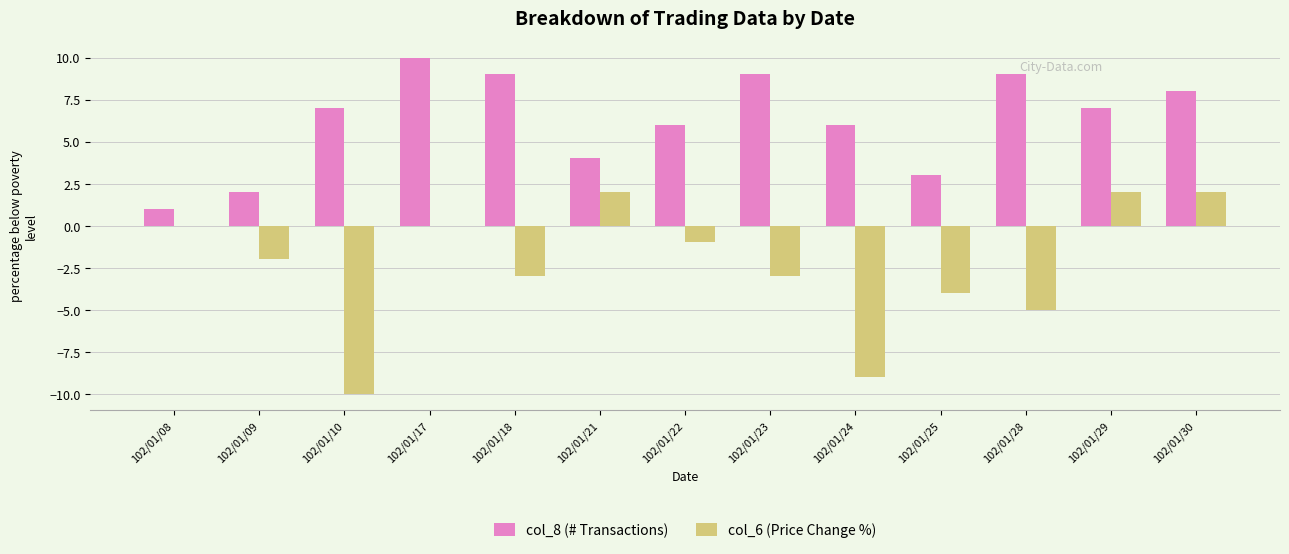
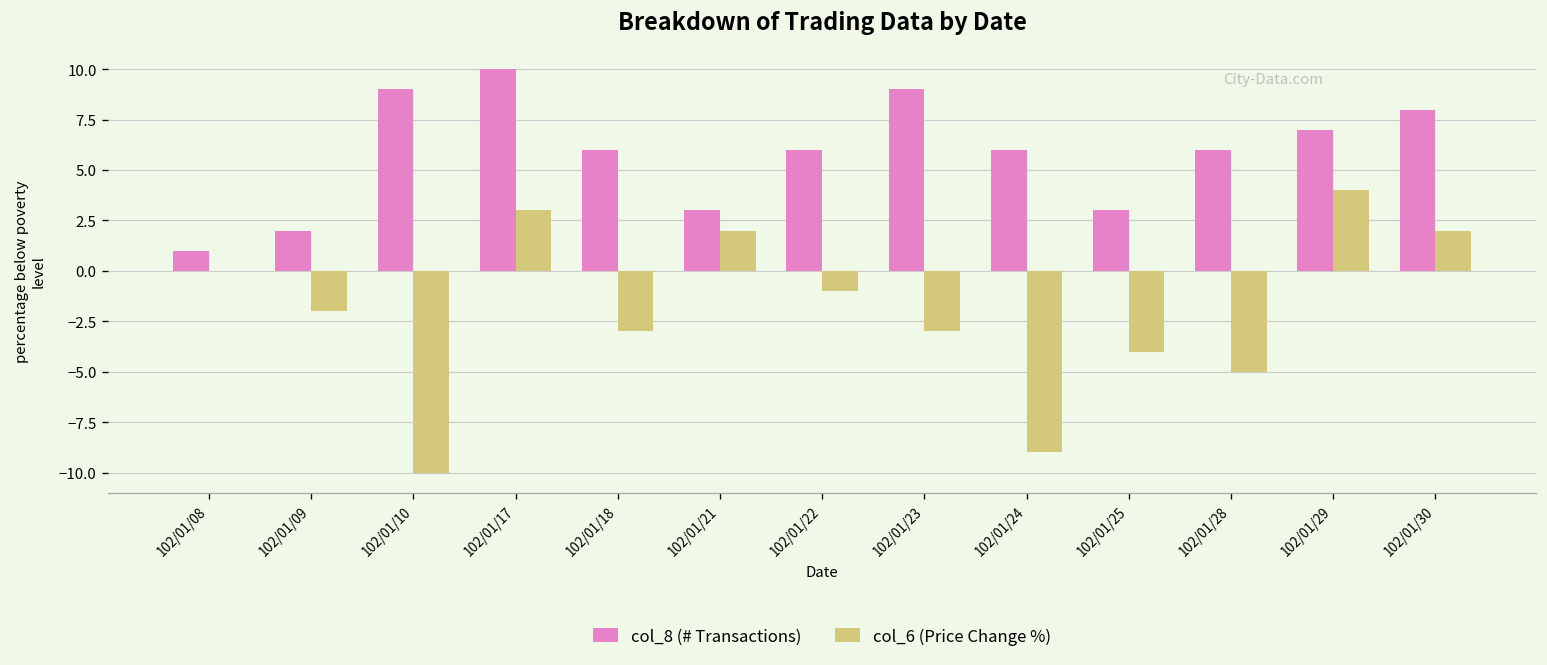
col_8 (# Transactions), 102/01/10: 7 -> 9
col_6 (Price Change %), 102/01/17: 0 -> 3
col_8 (# Transactions), 102/01/18: 9 -> 6
col_8 (# Transactions), 102/01/21: 4 -> 3
col_8 (# Transactions), 102/01/28: 9 -> 6
col_6 (Price Change %), 102/01/29: 2 -> 4
